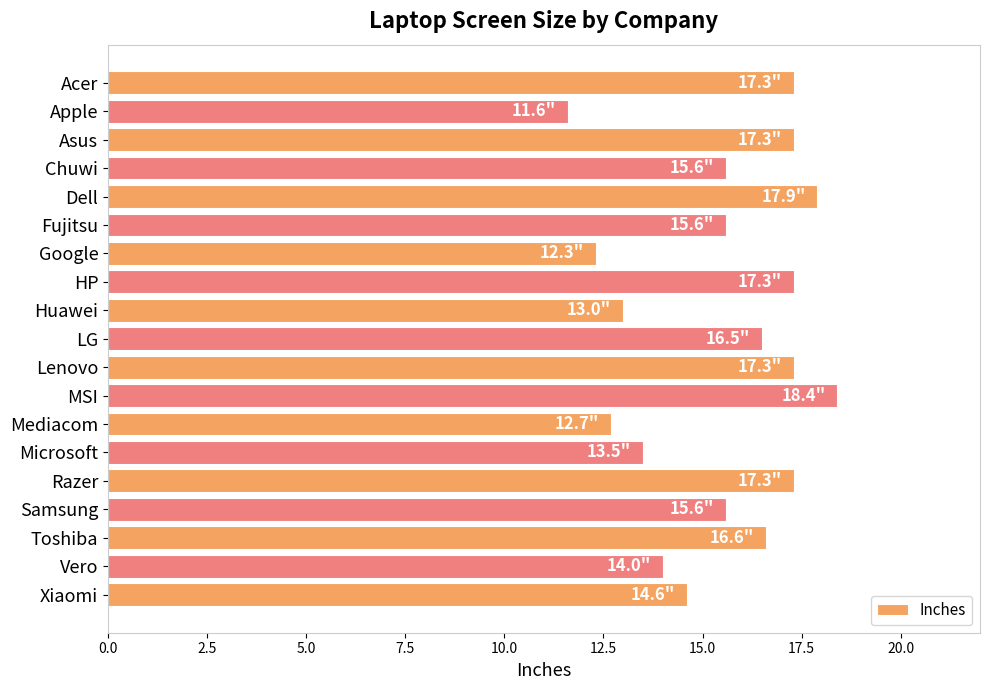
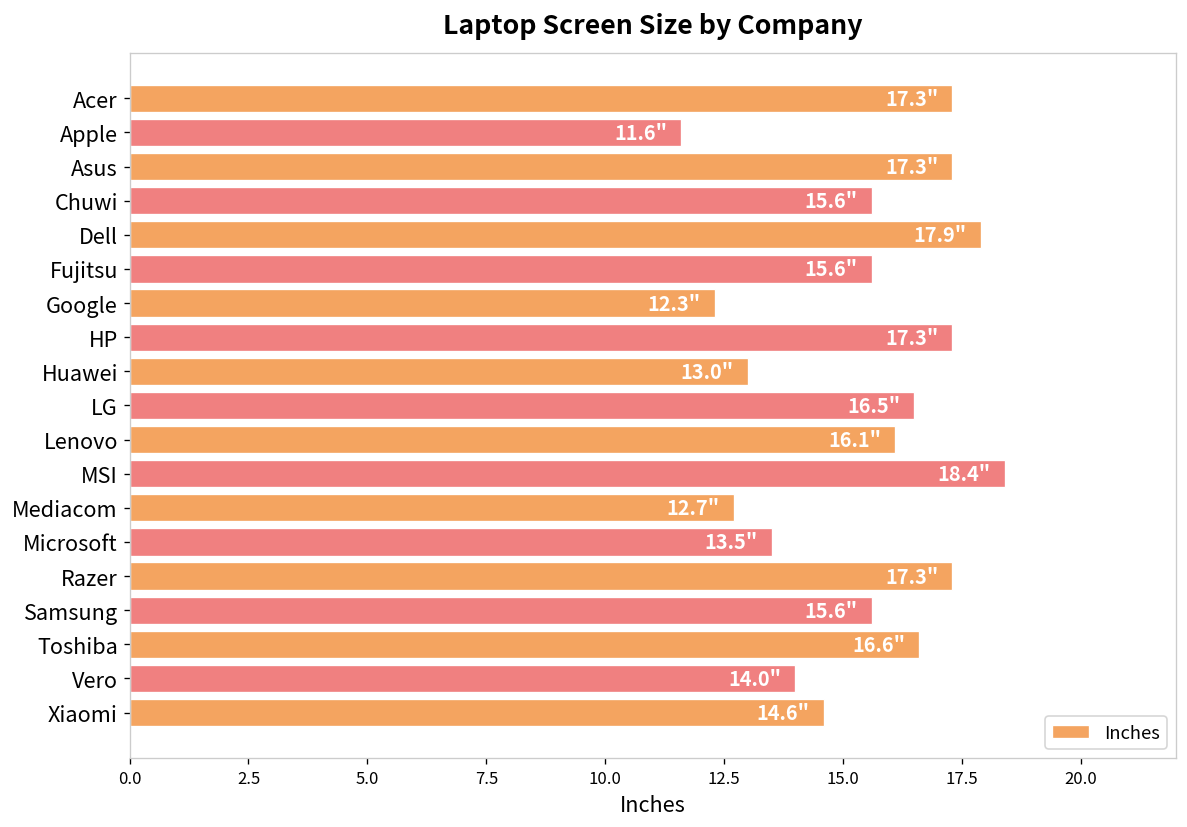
Lenovo: 17.3" -> 16.1"
